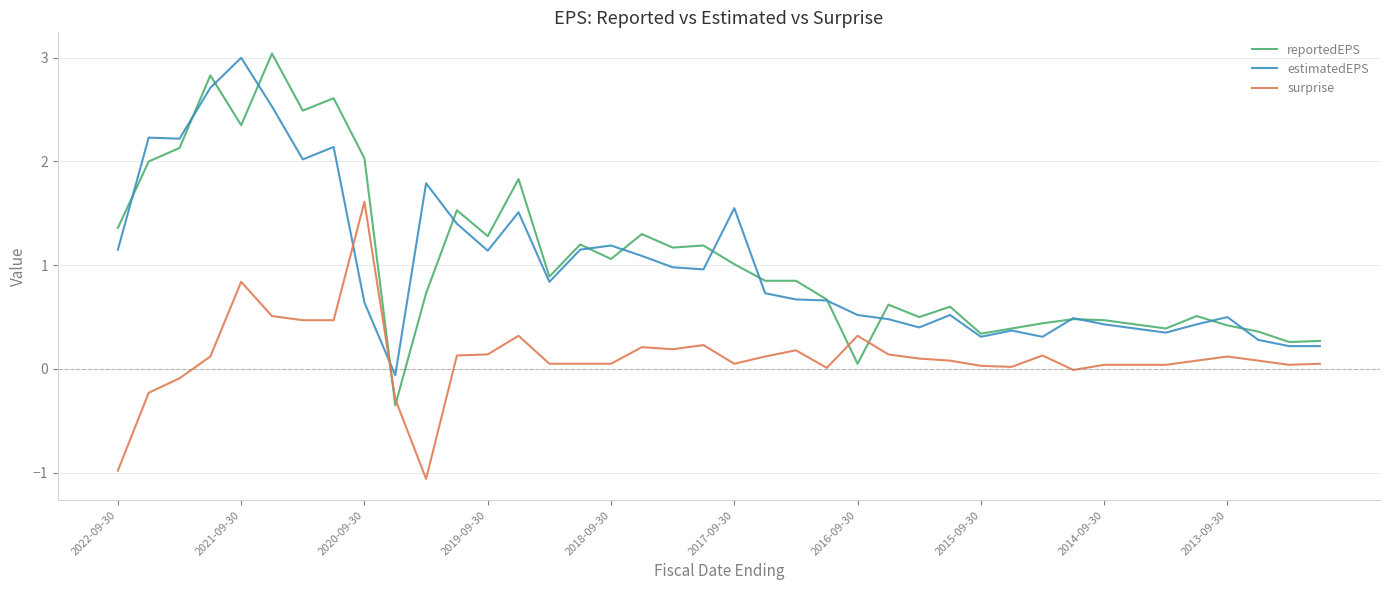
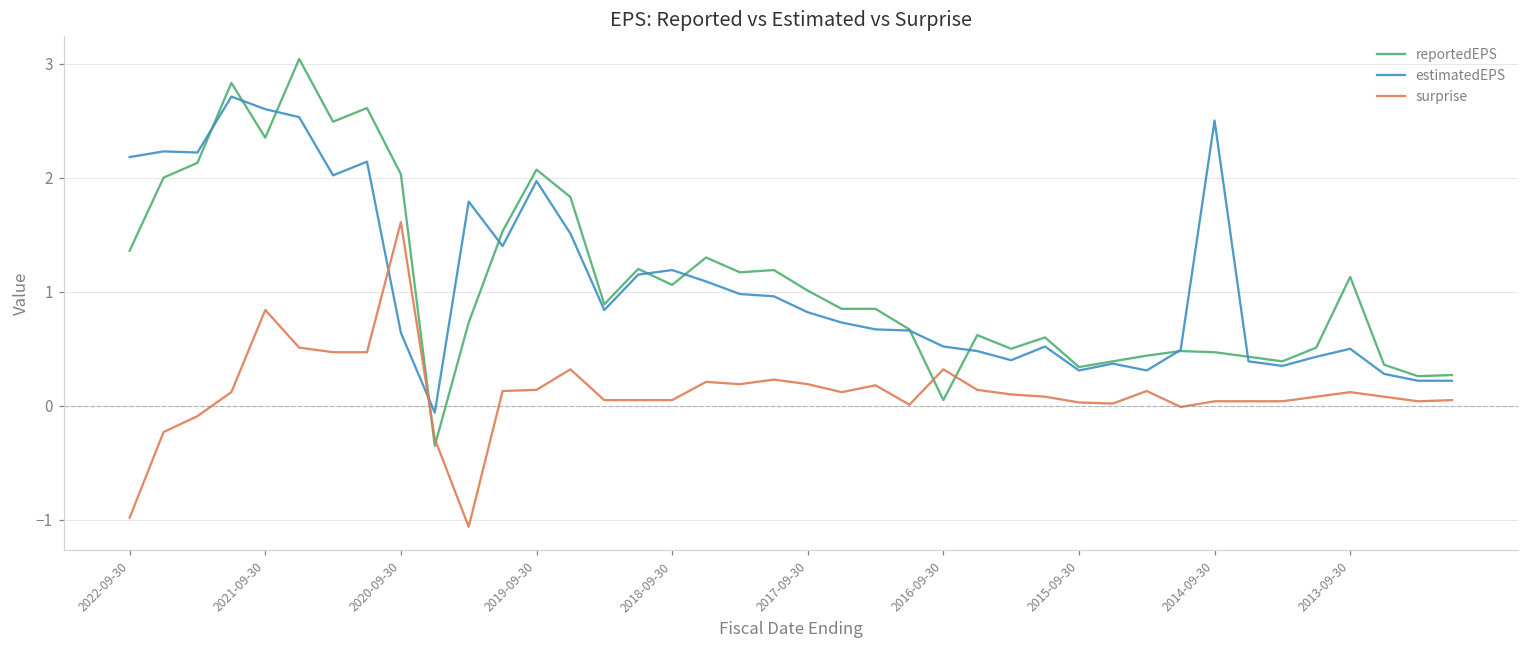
estimatedEPS, 2022-09-30: 1.15 -> 2.18
estimatedEPS, 2021-09-30: 3.0 -> 2.6
reportedEPS, 2019-09-30: 1.28 -> 2.07
estimatedEPS, 2019-09-30: 1.14 -> 1.97
estimatedEPS, 2017-09-30: 1.55 -> 0.82
surprise, 2017-09-30: 0.05 -> 0.19
estimatedEPS, 2014-09-30: 0.43 -> 2.50
reportedEPS, 2013-09-30: 0.42 -> 1.13
